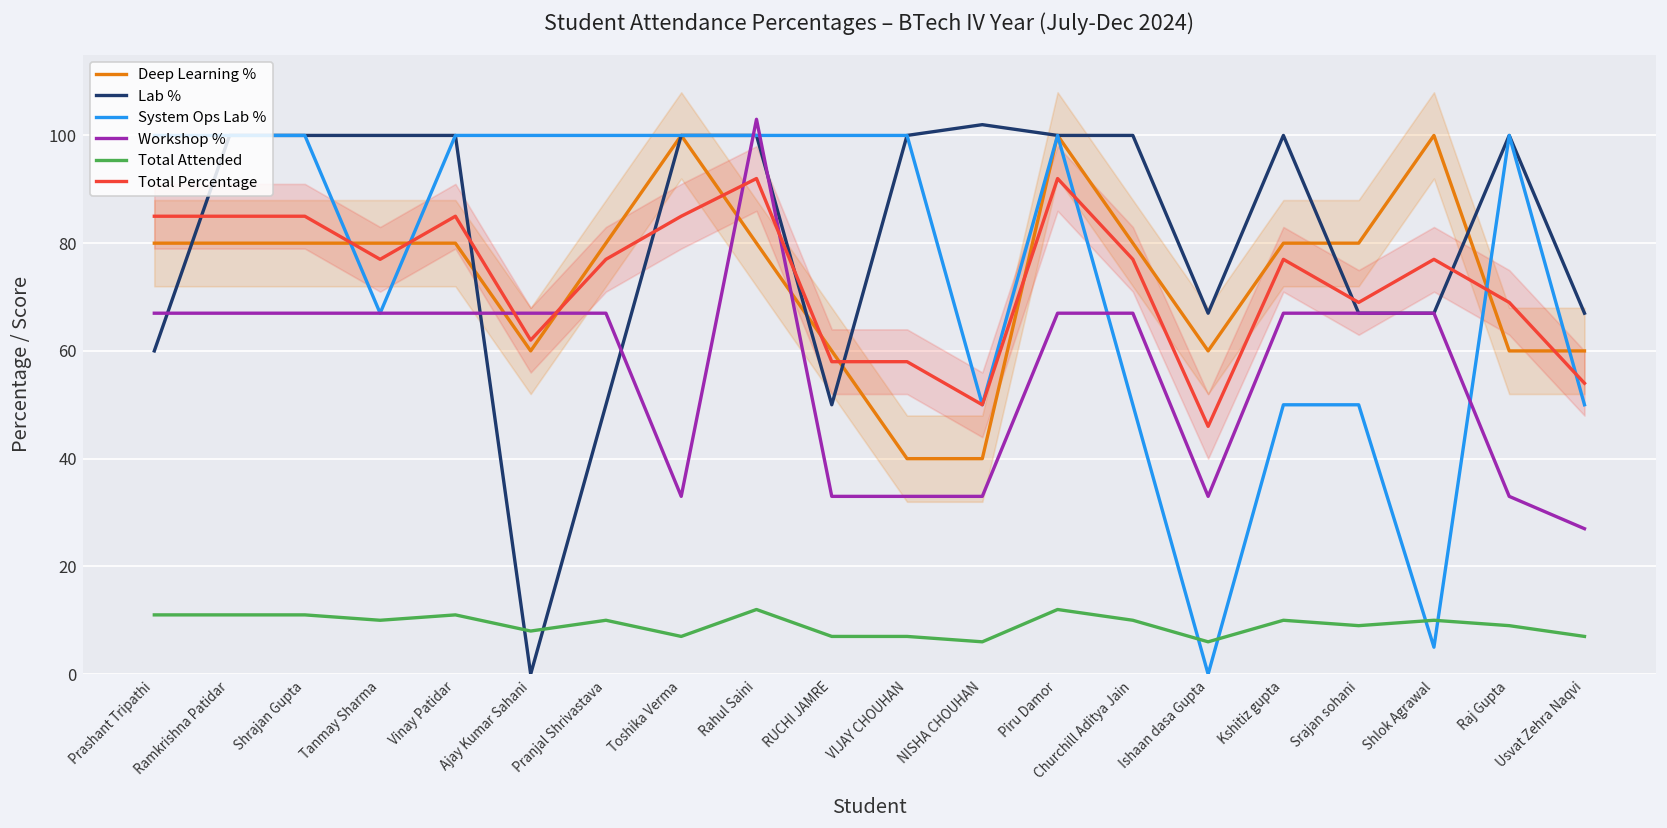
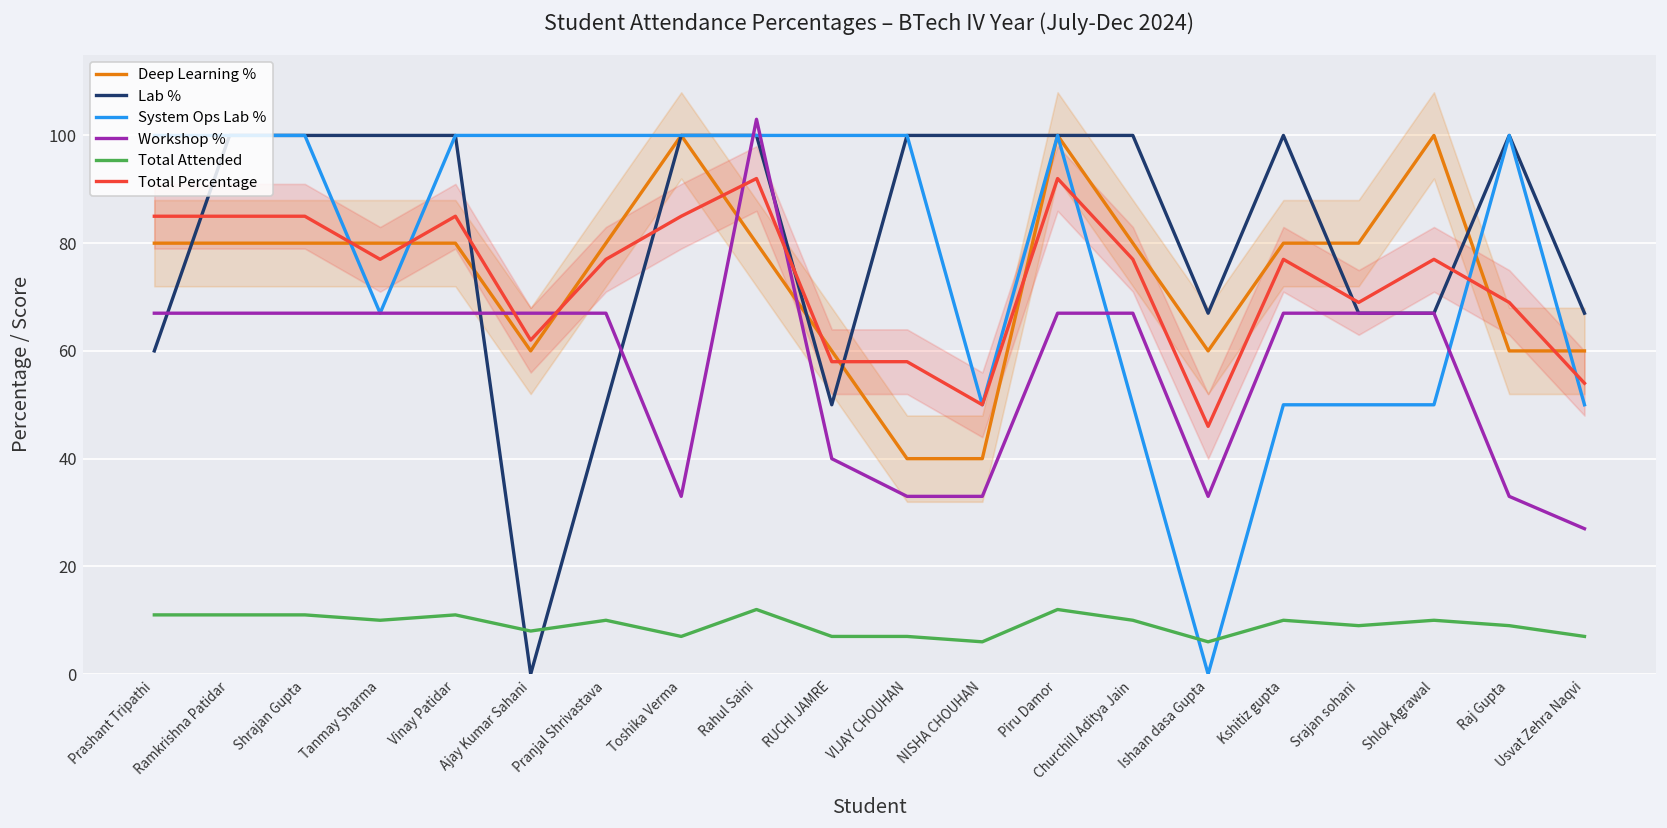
Workshop %, RUCHI JAMRE: 33 -> 40
Lab %, NISHA CHOUHAN: 102 -> 100
System Ops Lab %, Shlok Agrawal: 5 -> 50
